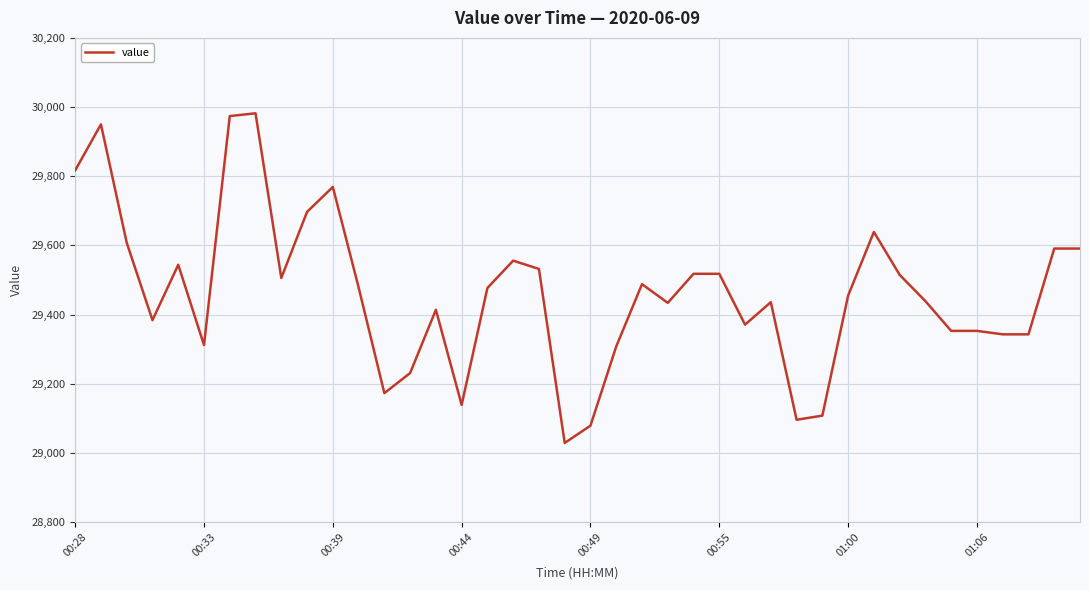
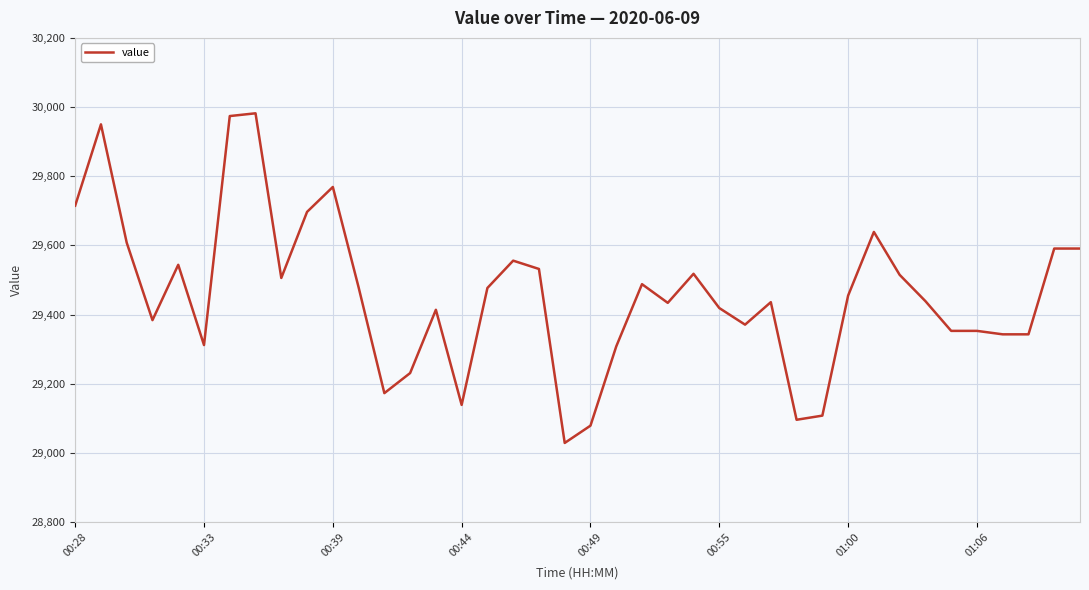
00:28: 29,820 -> 29,720
00:55: 29,520 -> 29,420
